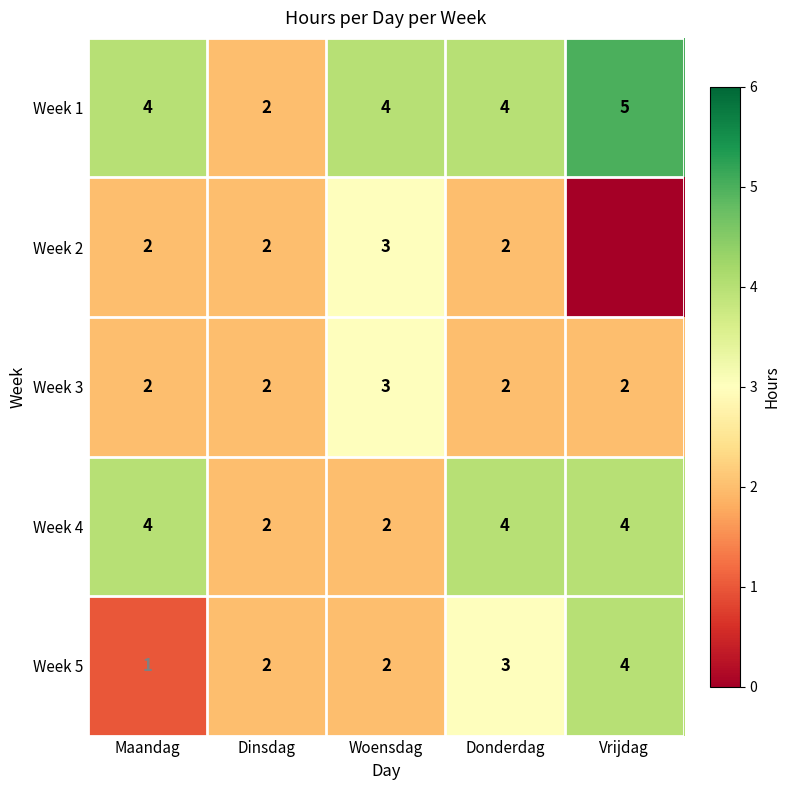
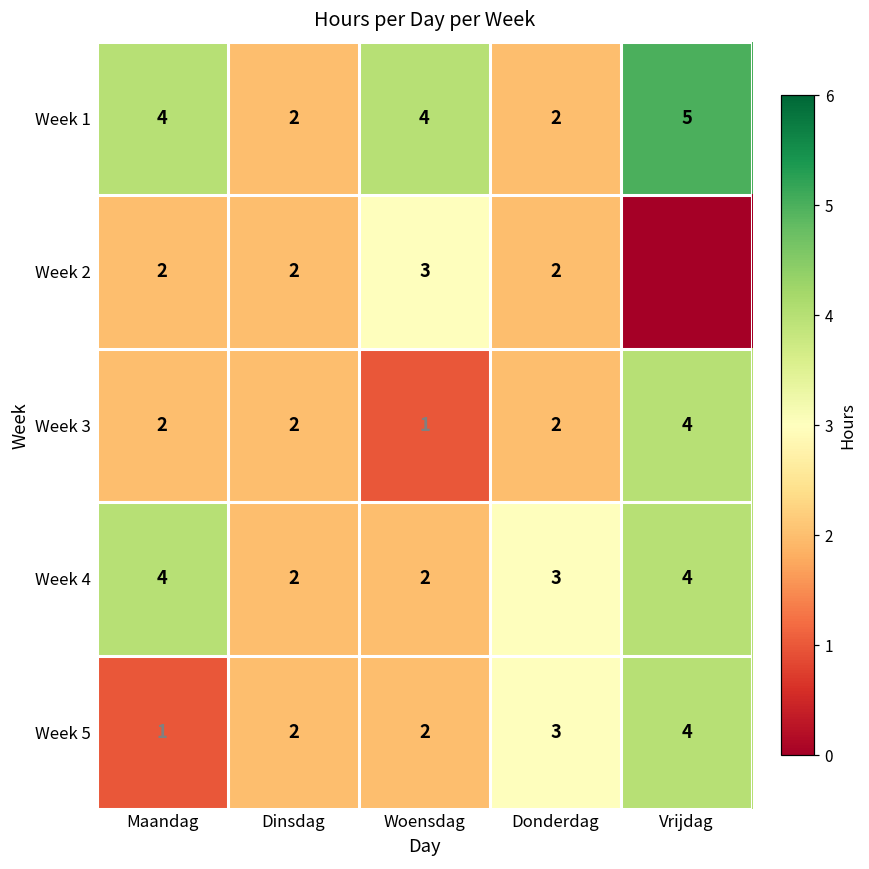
Week 1, Donderdag: 4 -> 2
Week 3, Woensdag: 3 -> 1
Week 3, Vrijdag: 2 -> 4
Week 4, Donderdag: 4 -> 3
